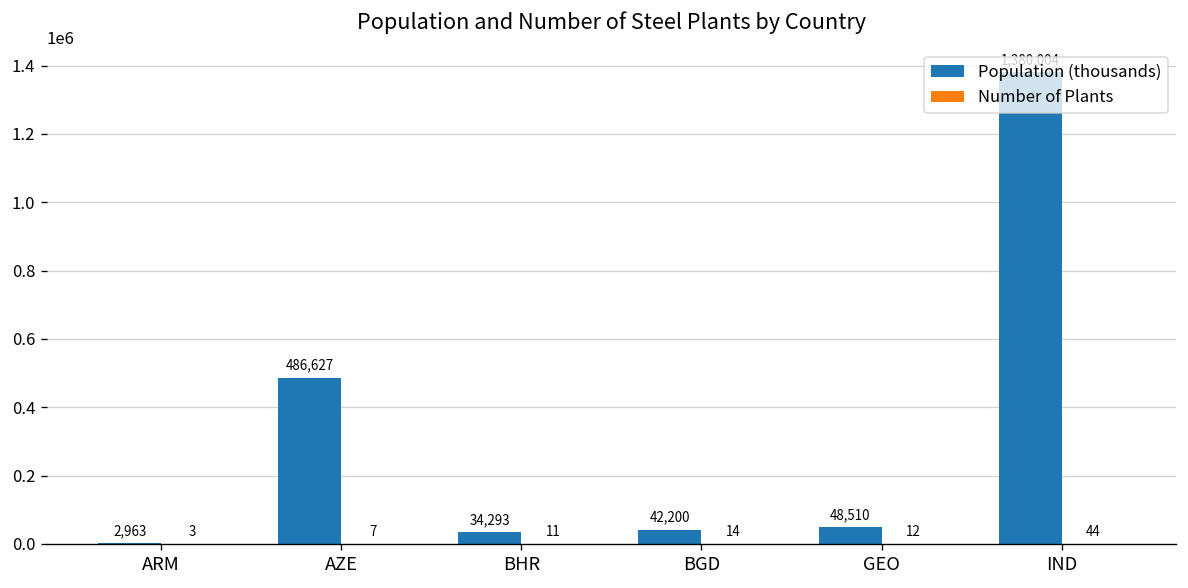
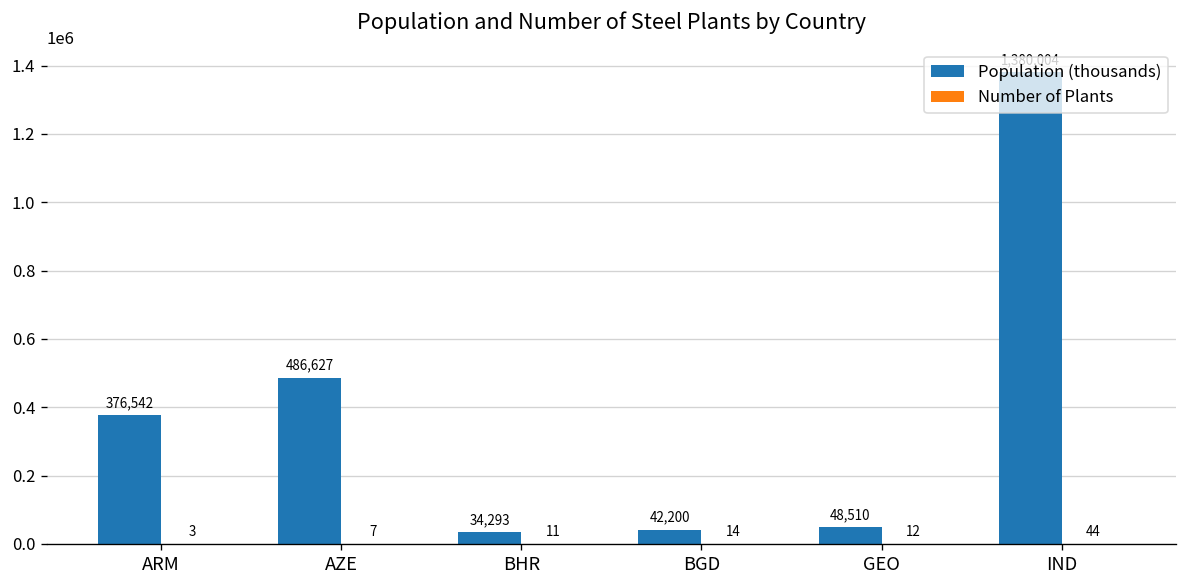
Population (thousands), ARM: 2,963 -> 376,542
